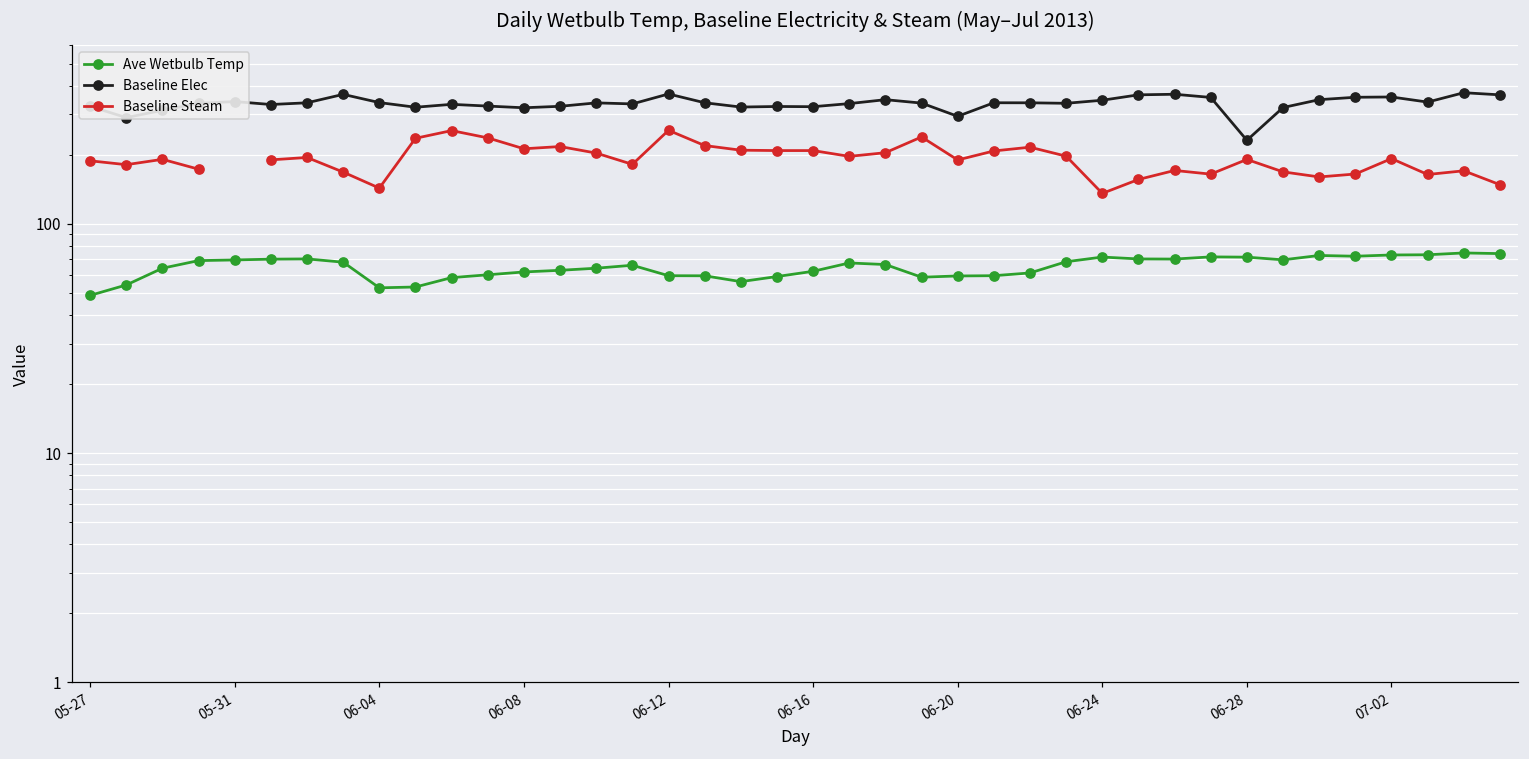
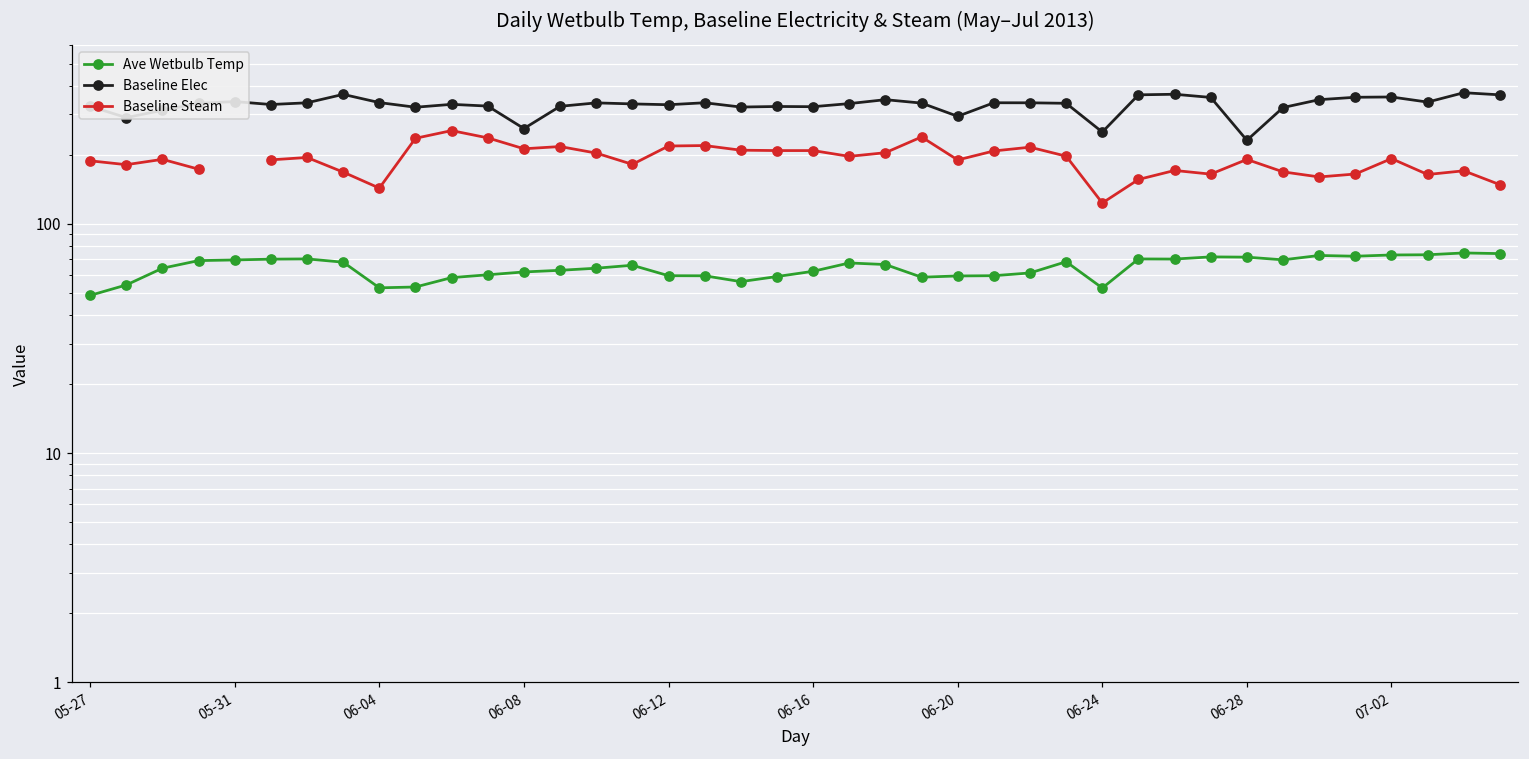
Baseline Elec, 06-08: 320 -> 260
Baseline Elec, 06-12: 370 -> 330
Baseline Steam, 06-12: 260 -> 220
Ave Wetbulb Temp, 06-24: 72 -> 53
Baseline Elec, 06-24: 350 -> 250
Baseline Steam, 06-24: 140 -> 120
